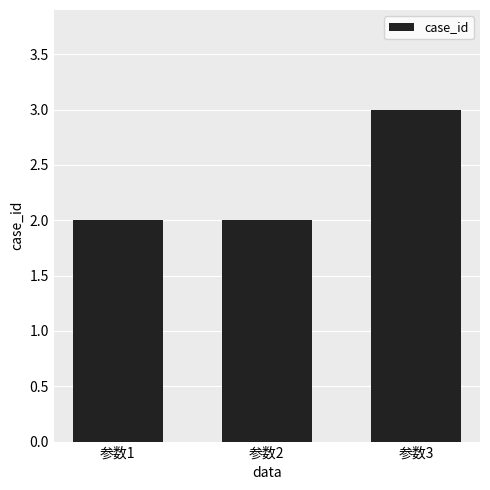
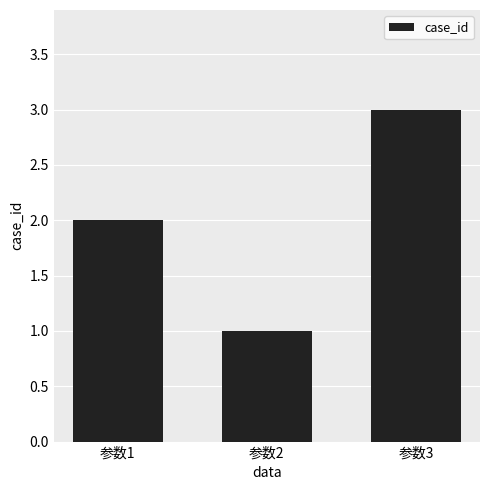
参数2: 2 -> 1
